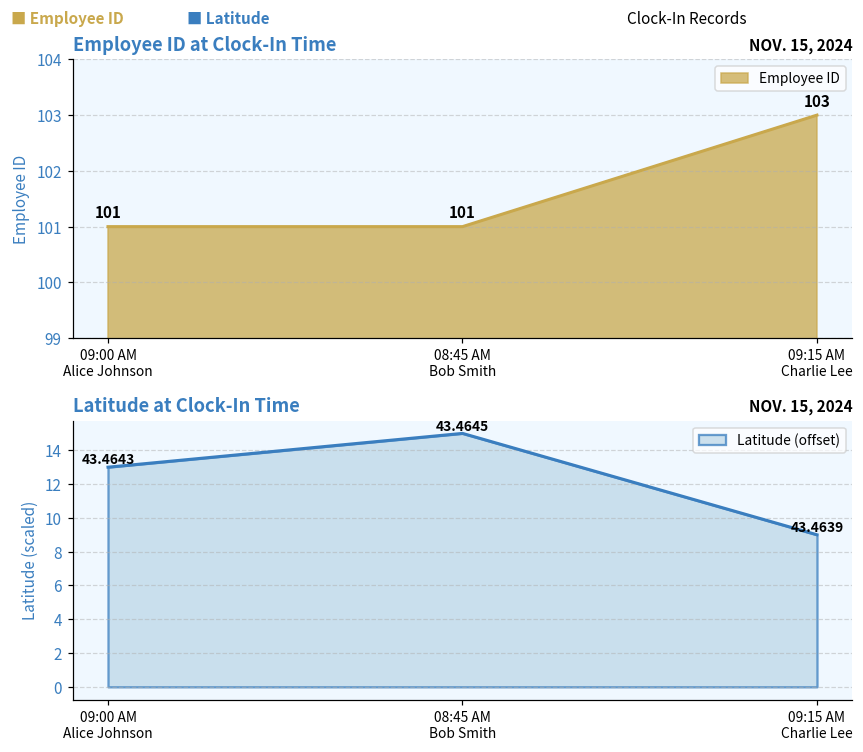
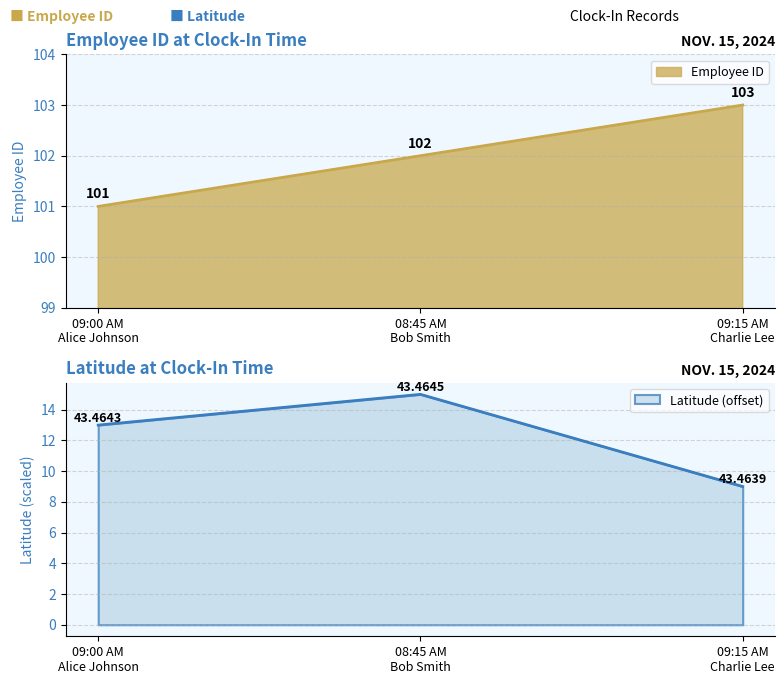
Employee ID at Clock-In Time, 08:45 AM Bob Smith: 101 -> 102
